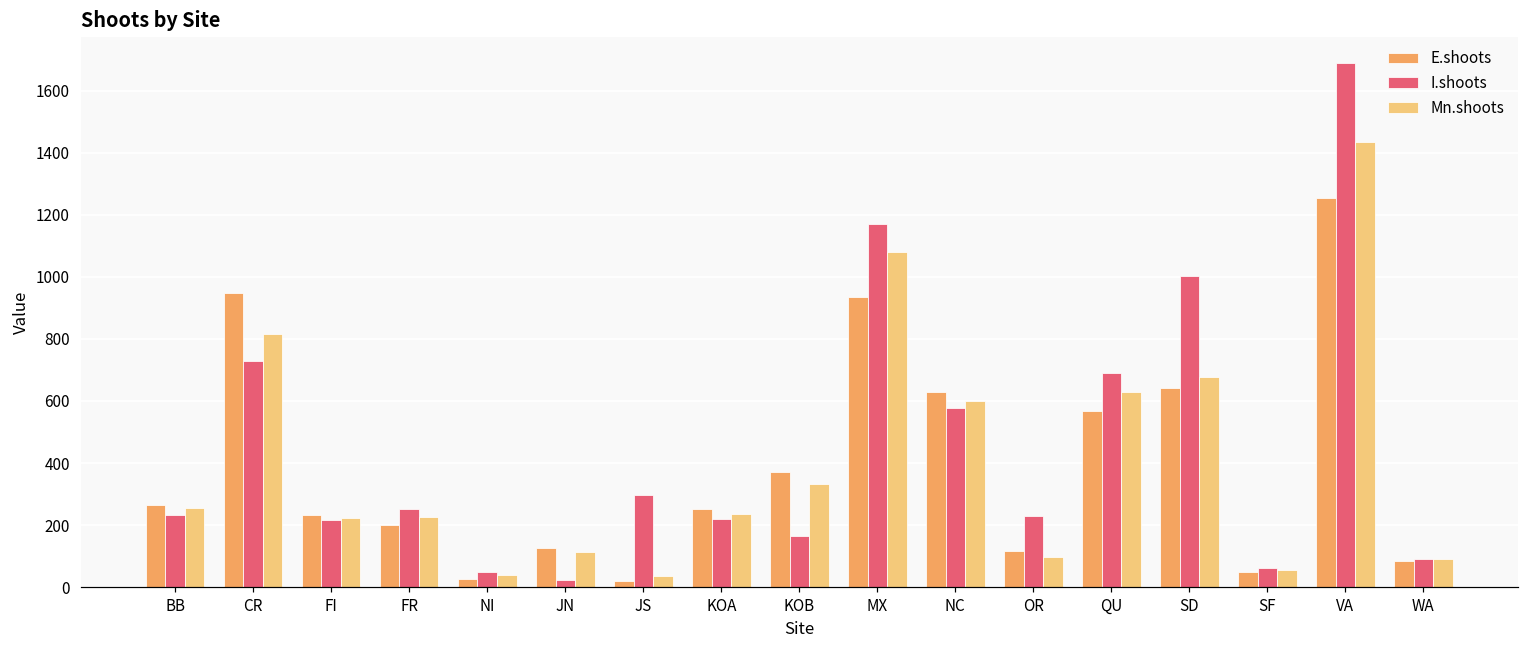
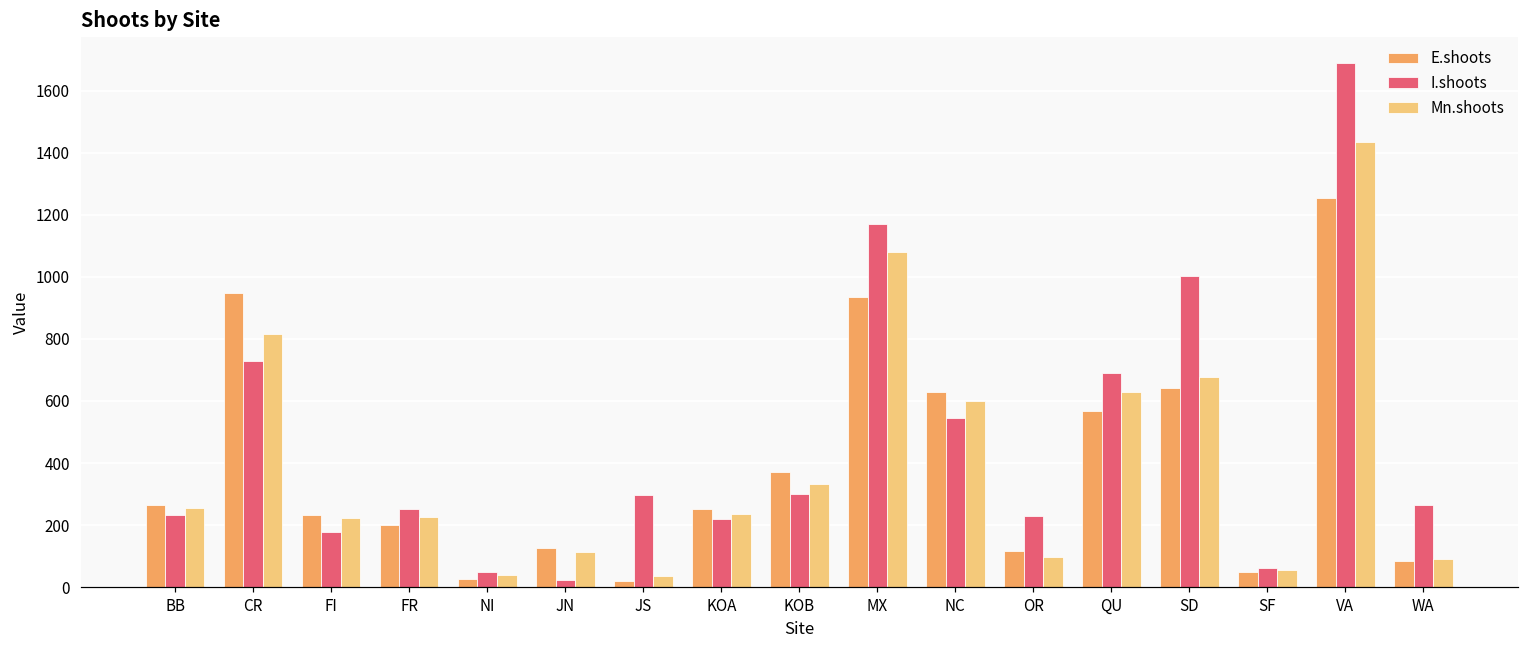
I.shoots, FI: 220 -> 180
I.shoots, KOB: 160 -> 300
I.shoots, NC: 580 -> 540
I.shoots, WA: 90 -> 270
